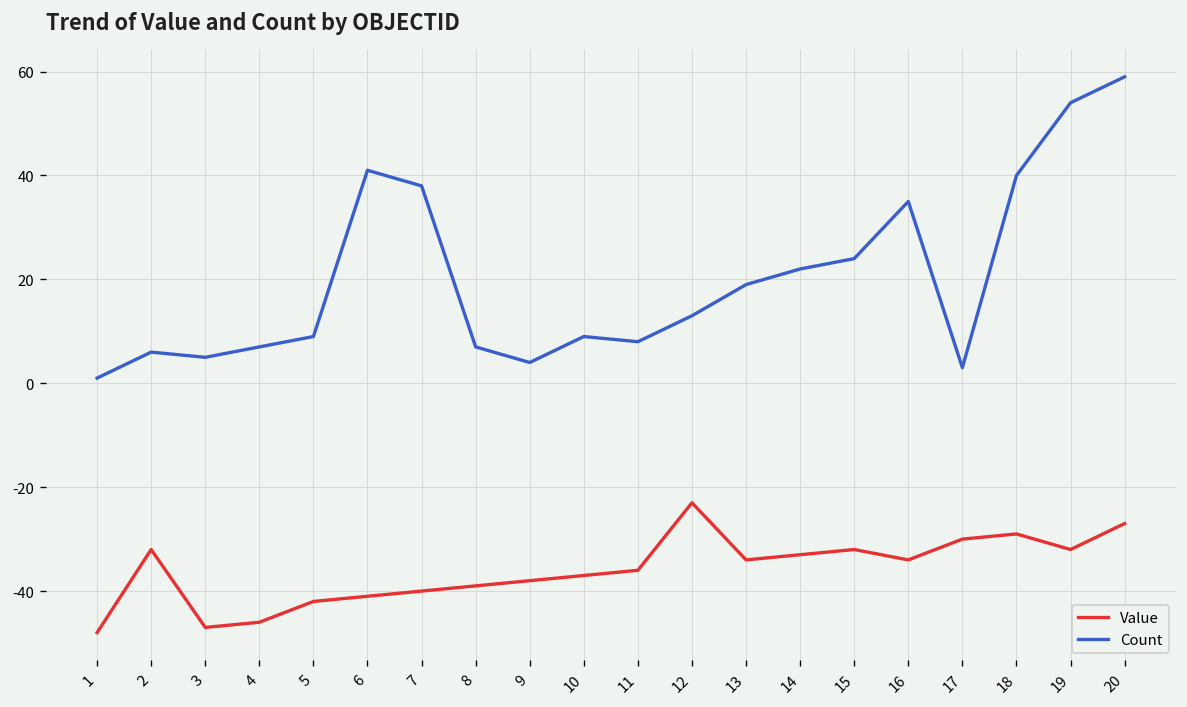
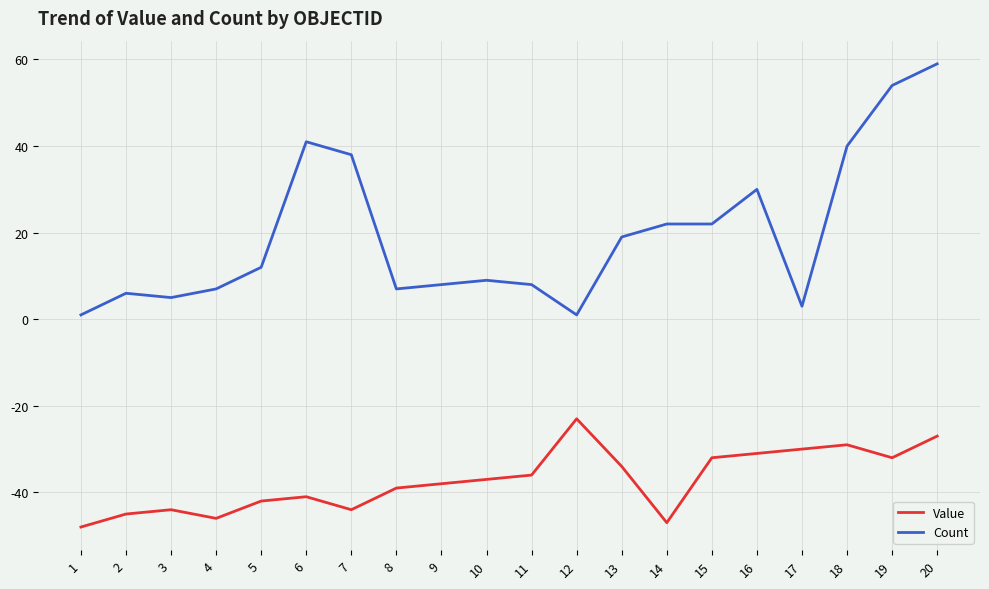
Value, 2: -32 -> -45
Value, 3: -47 -> -44
Count, 5: 9 -> 12
Value, 7: -40 -> -44
Count, 9: 4 -> 8
Count, 12: 13 -> 1
Value, 14: -33 -> -47
Count, 15: 24 -> 22
Value, 16: -34 -> -31
Count, 16: 35 -> 30
